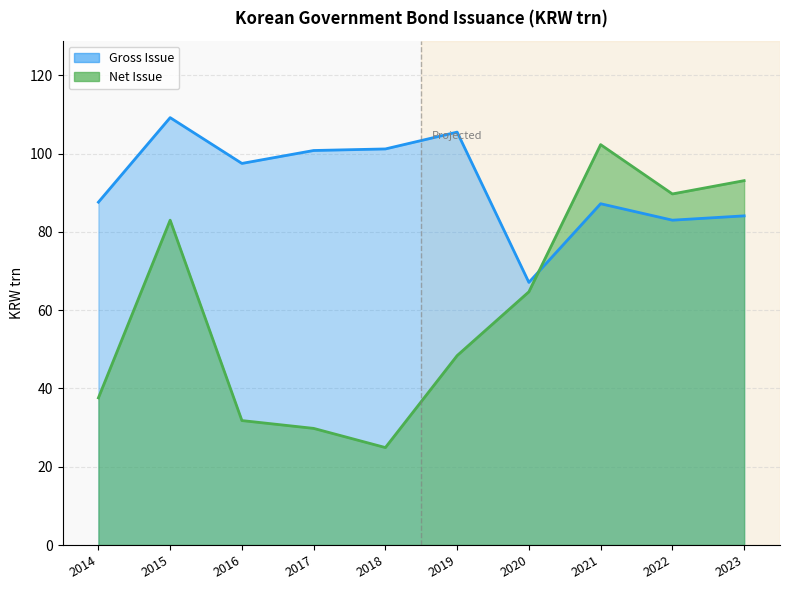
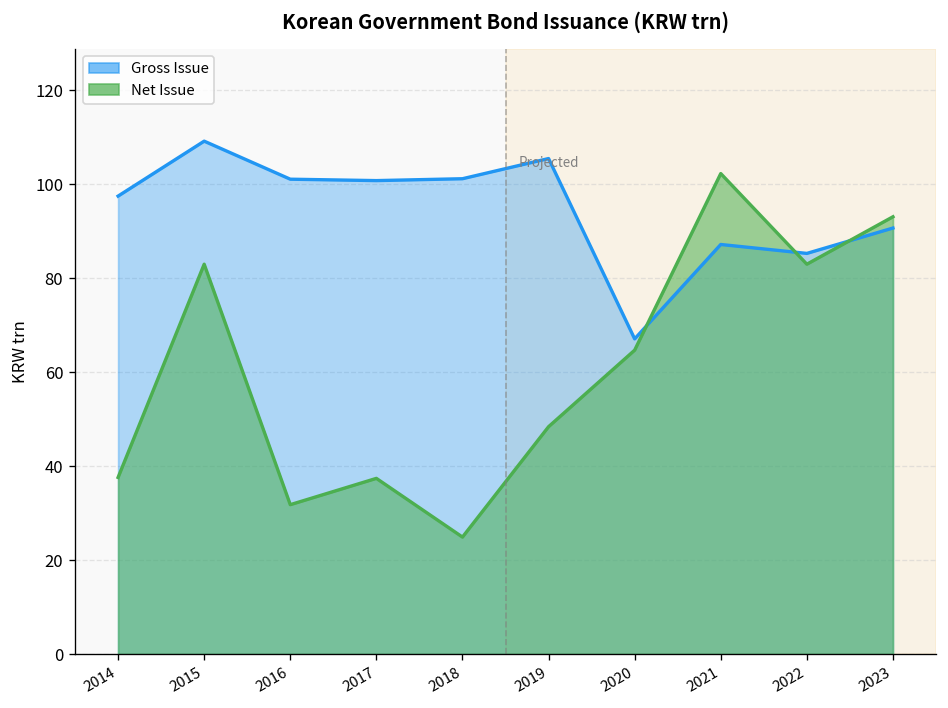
Gross Issue, 2014: 88 -> 98
Gross Issue, 2016: 98 -> 101
Net Issue, 2017: 30 -> 37
Gross Issue, 2022: 83 -> 85
Net Issue, 2022: 90 -> 83
Gross Issue, 2023: 84 -> 91
